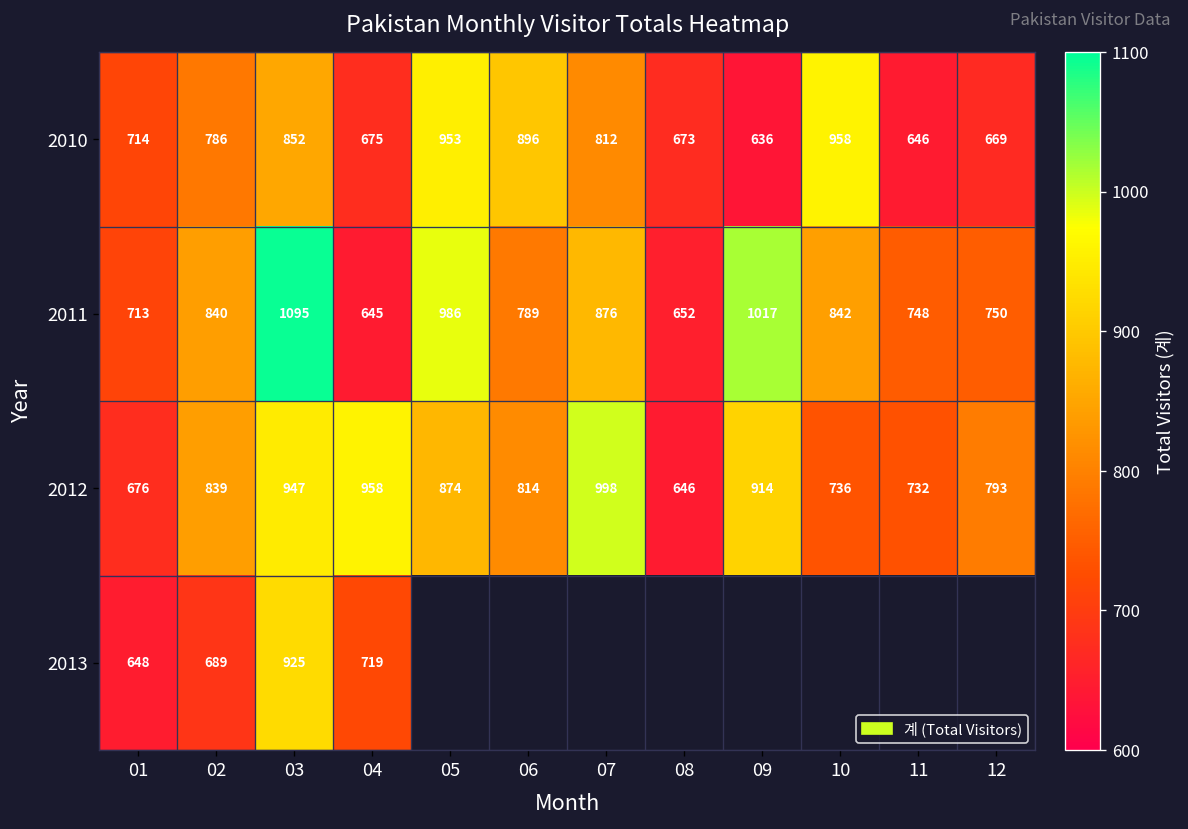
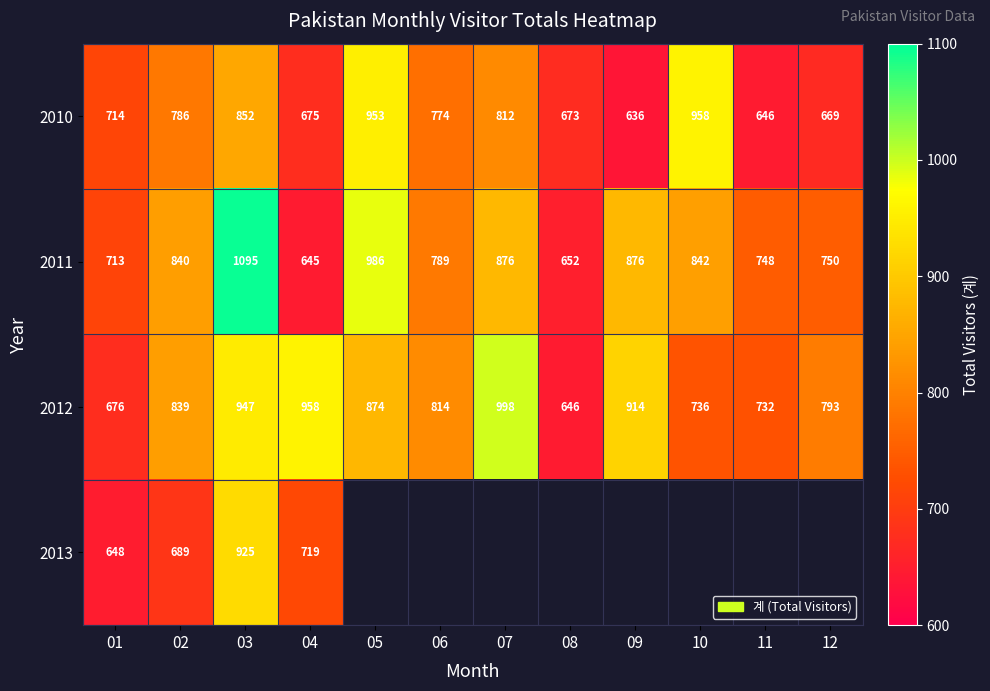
2010, 06: 896 -> 774
2011, 09: 1017 -> 876
